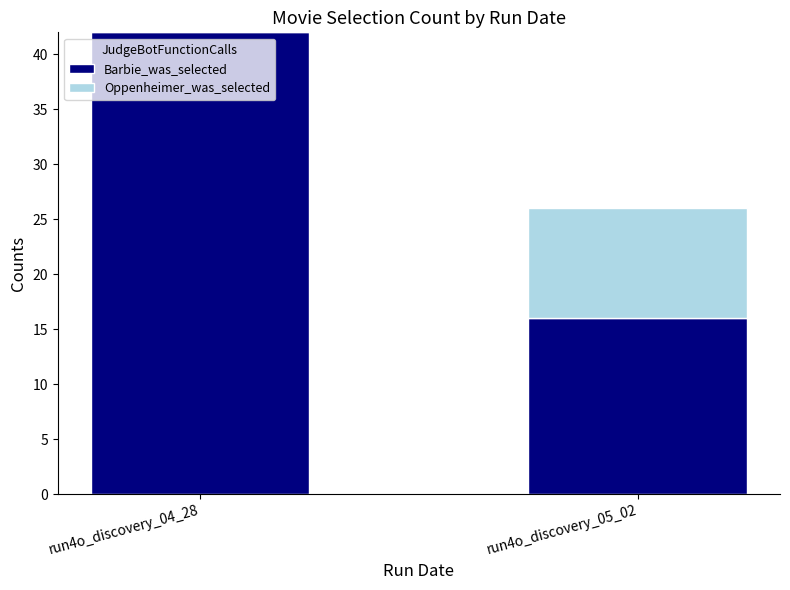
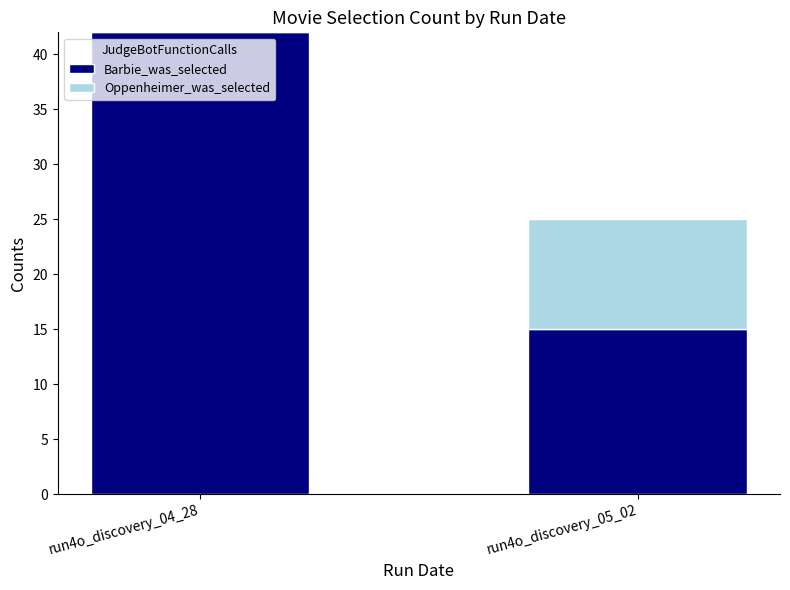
Barbie_was_selected, run4o_discovery_05_02: 16 -> 15
